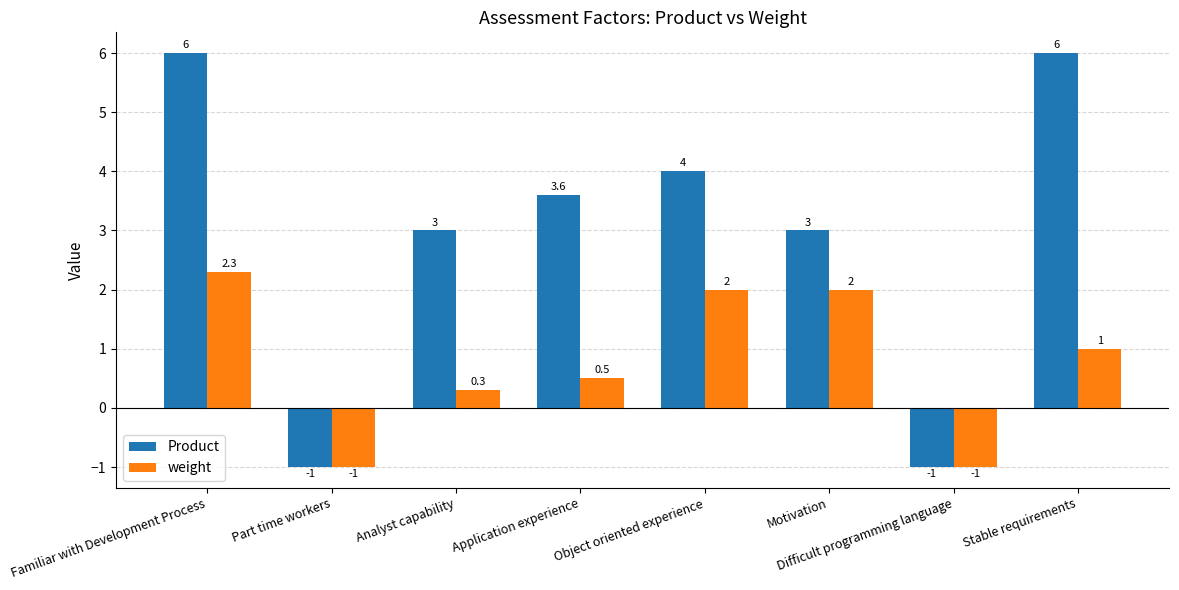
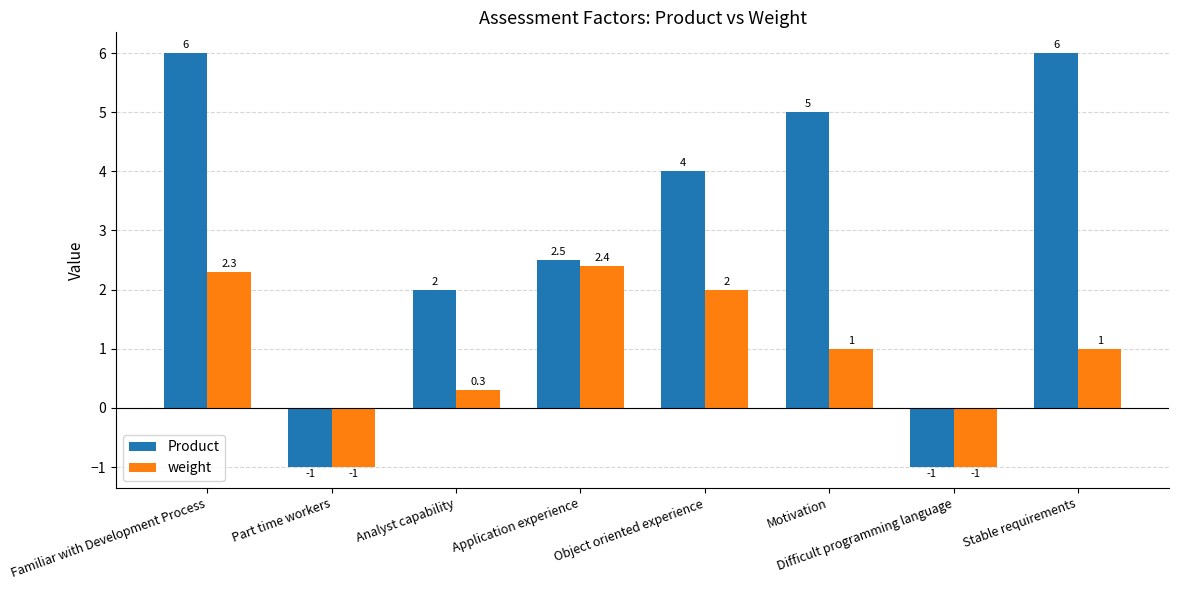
Product, Analyst capability: 3 -> 2
Product, Application experience: 3.6 -> 2.5
weight, Application experience: 0.5 -> 2.4
Product, Motivation: 3 -> 5
weight, Motivation: 2 -> 1
